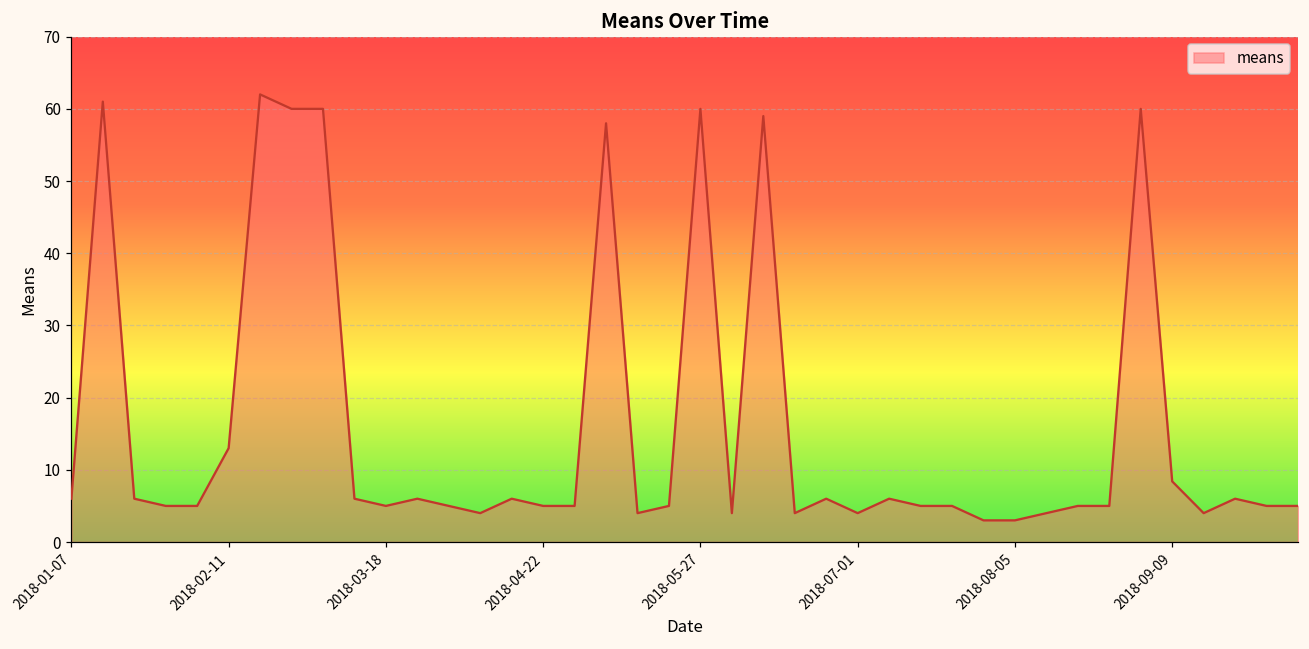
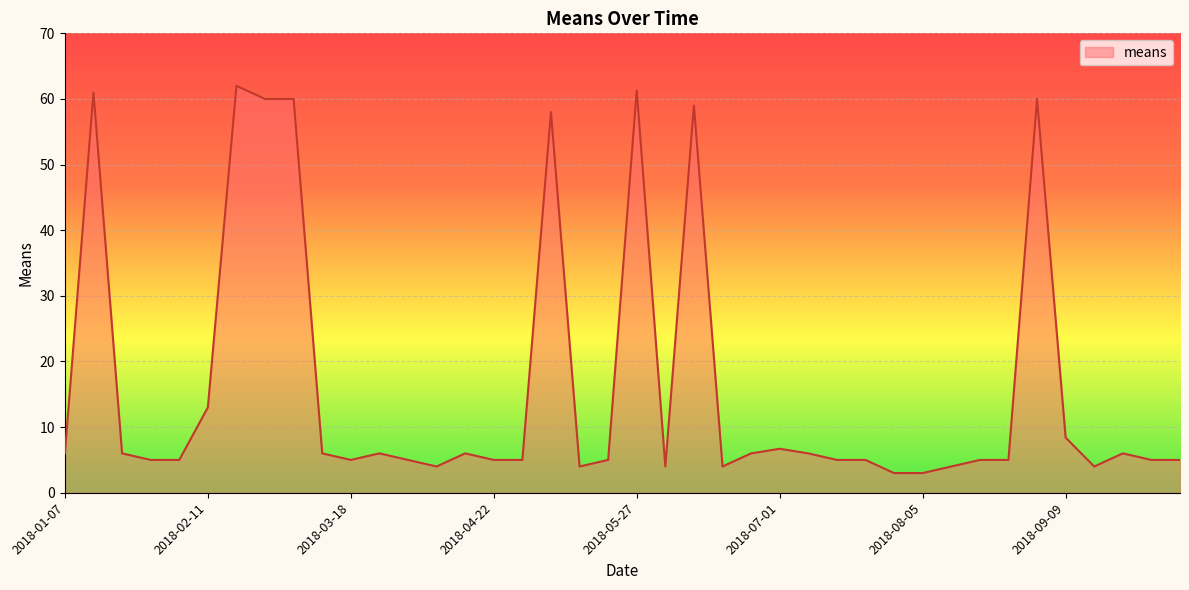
2018-05-27: 60 -> 61
2018-07-01: 4 -> 7
